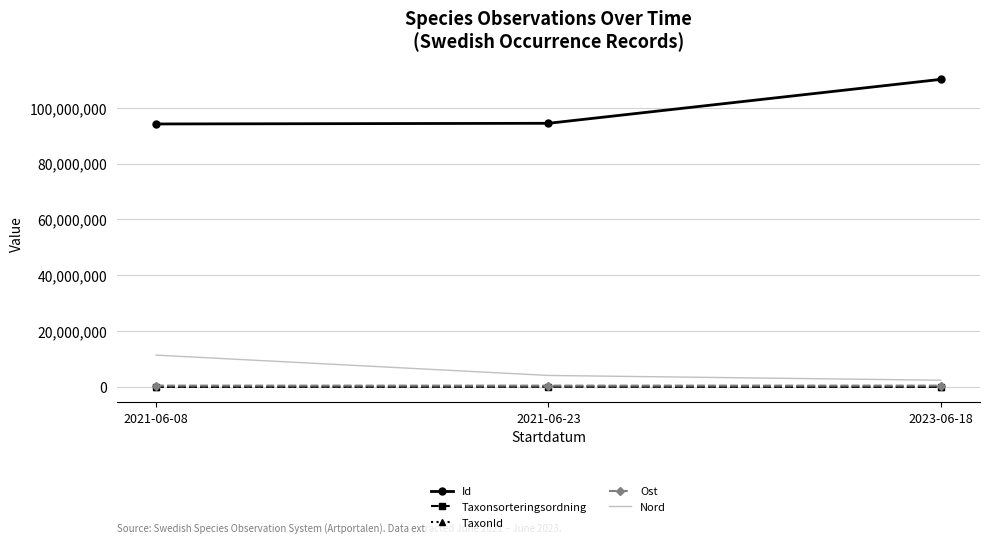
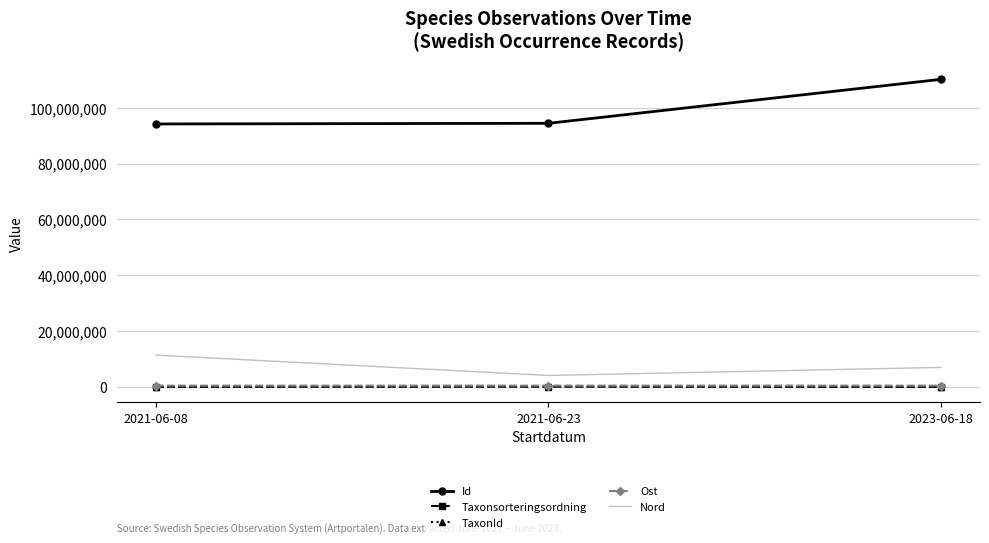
Nord, 2023-06-18: 2,000,000 -> 7,000,000
